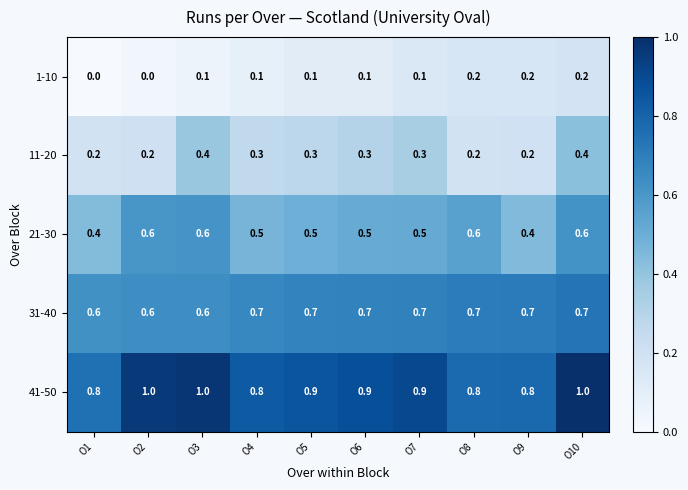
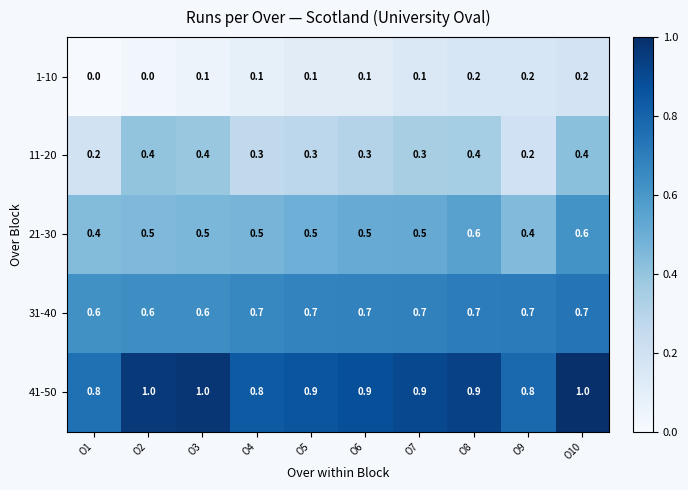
11-20, O2: 0.2 -> 0.4
11-20, O8: 0.2 -> 0.4
21-30, O2: 0.6 -> 0.5
21-30, O3: 0.6 -> 0.5
41-50, O8: 0.8 -> 0.9
